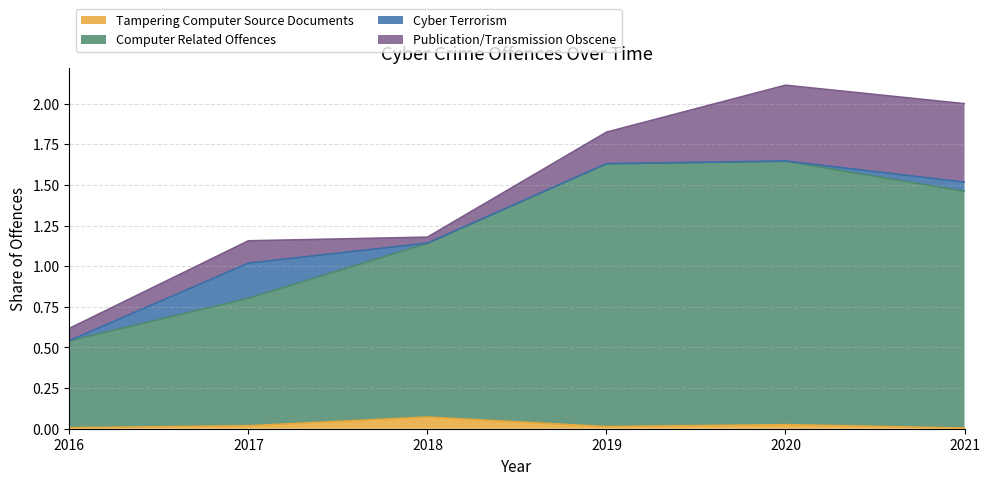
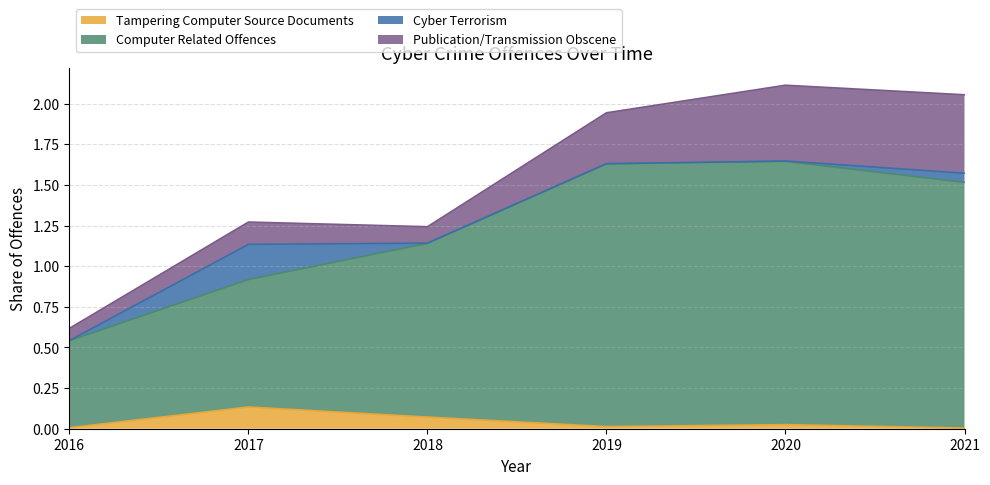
Tampering Computer Source Documents, 2017: 0.02 -> 0.13
Publication/Transmission Obscene, 2018: 0.04 -> 0.10
Publication/Transmission Obscene, 2019: 0.19 -> 0.31
Computer Related Offences, 2021: 1.46 -> 1.51
